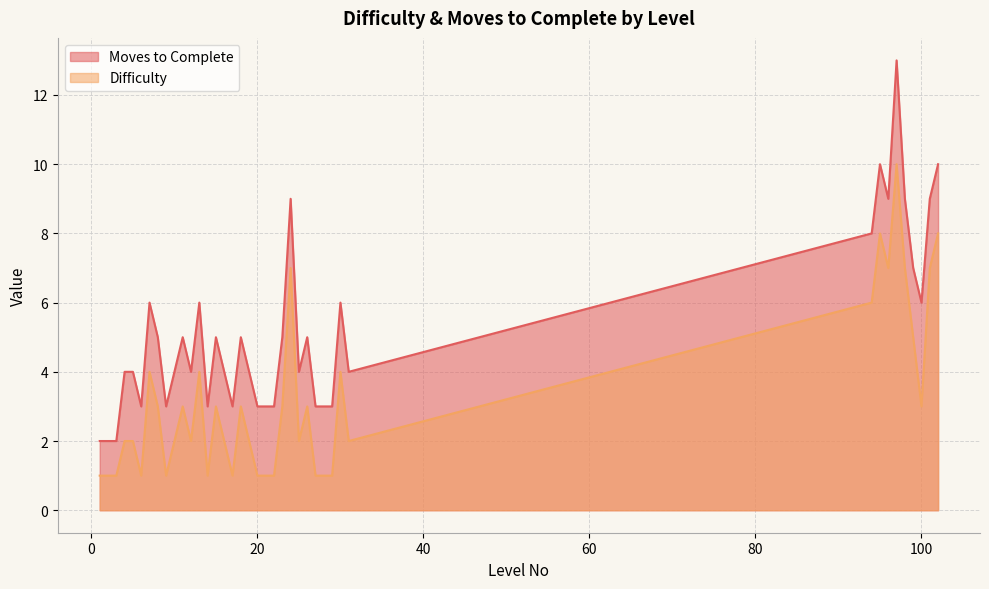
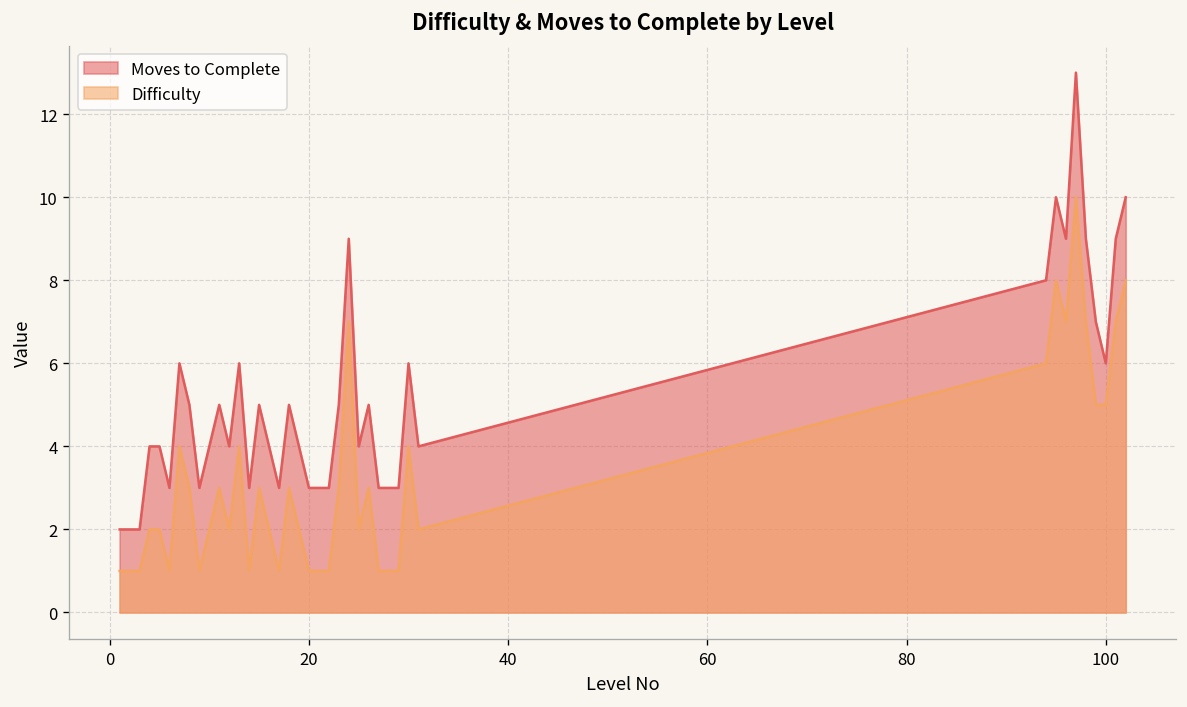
Difficulty, 100: 3 -> 5
